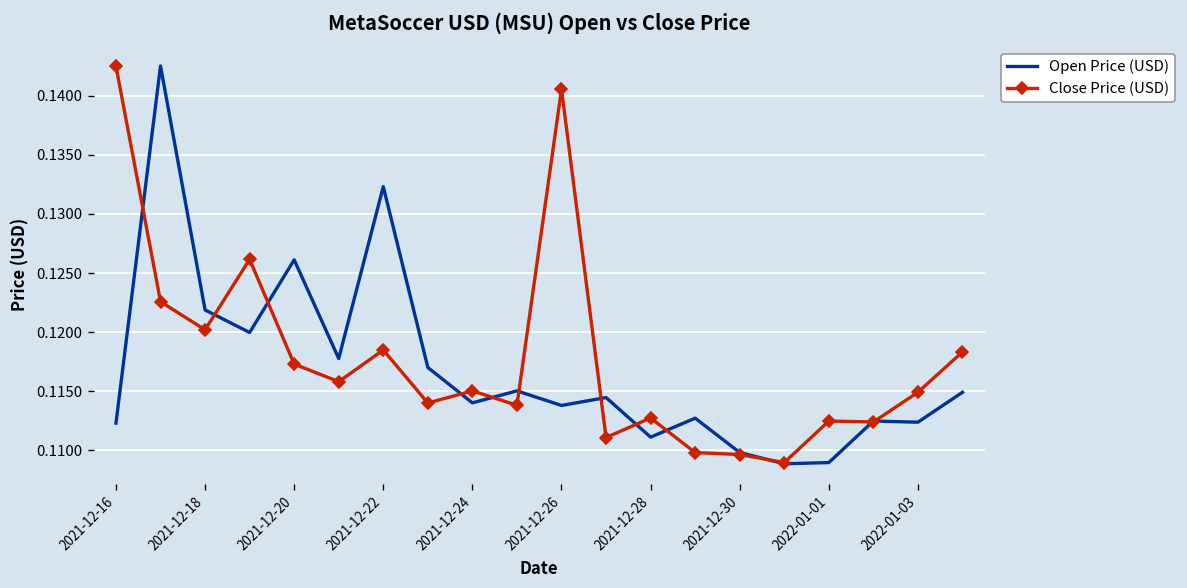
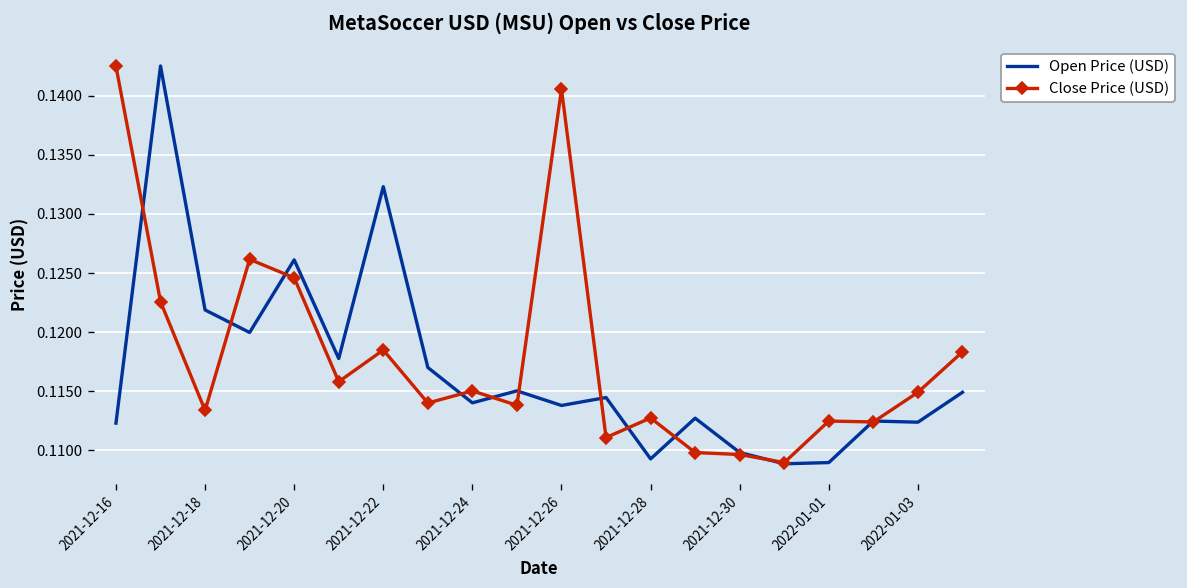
Close Price (USD), 2021-12-18: 0.120 -> 0.113
Close Price (USD), 2021-12-20: 0.117 -> 0.125
Open Price (USD), 2021-12-28: 0.111 -> 0.109
